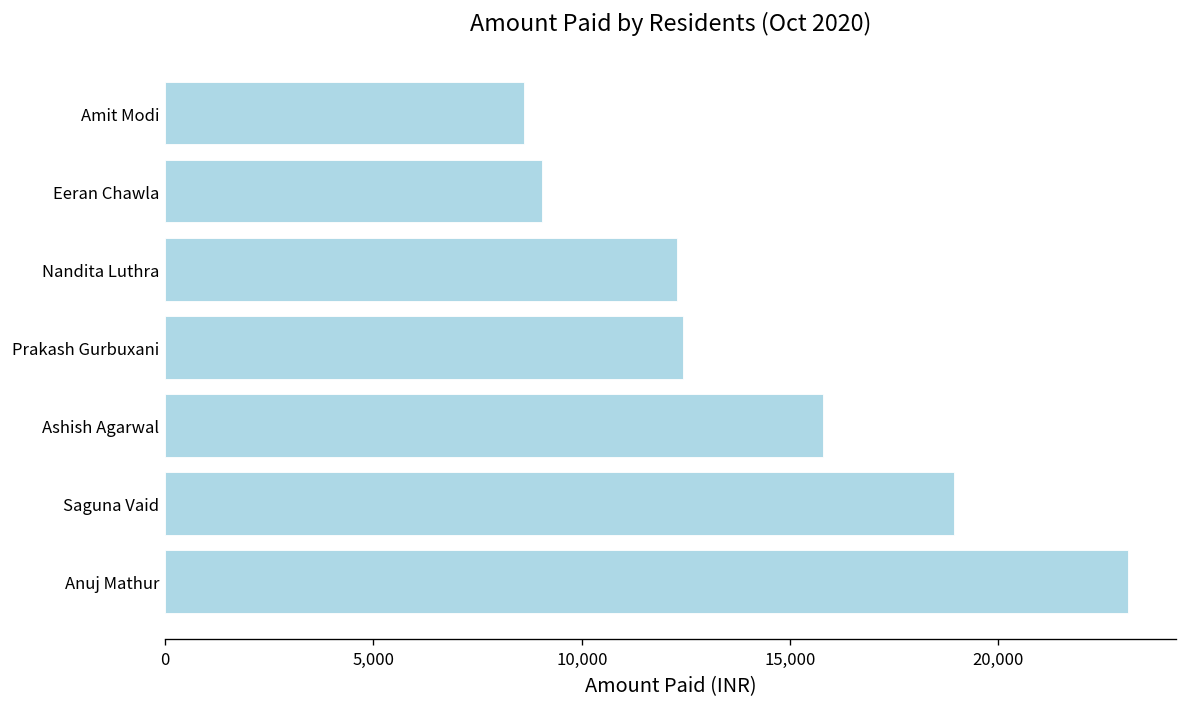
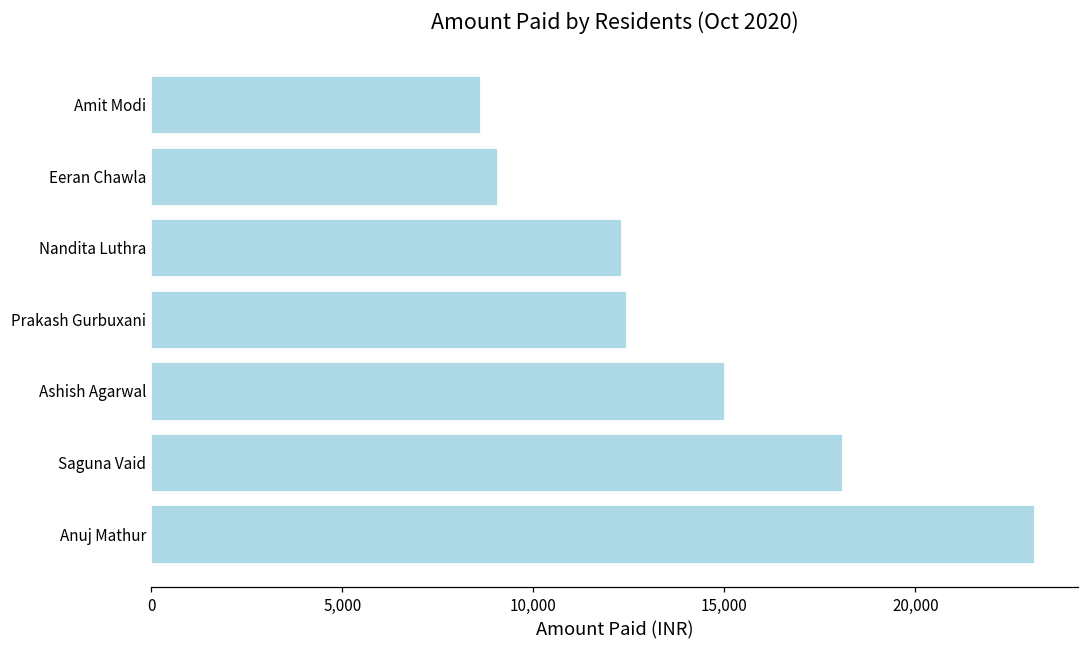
Ashish Agarwal: 15,800 -> 15,000
Saguna Vaid: 18,900 -> 18,100
